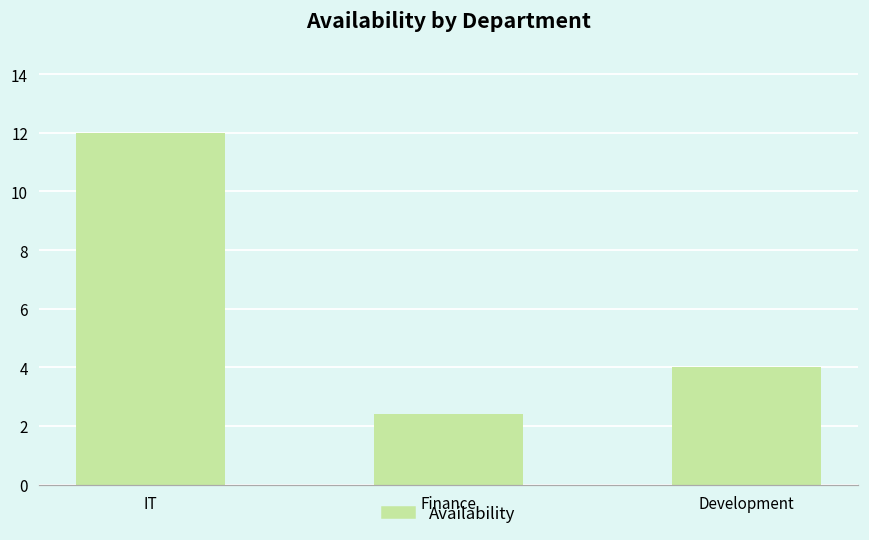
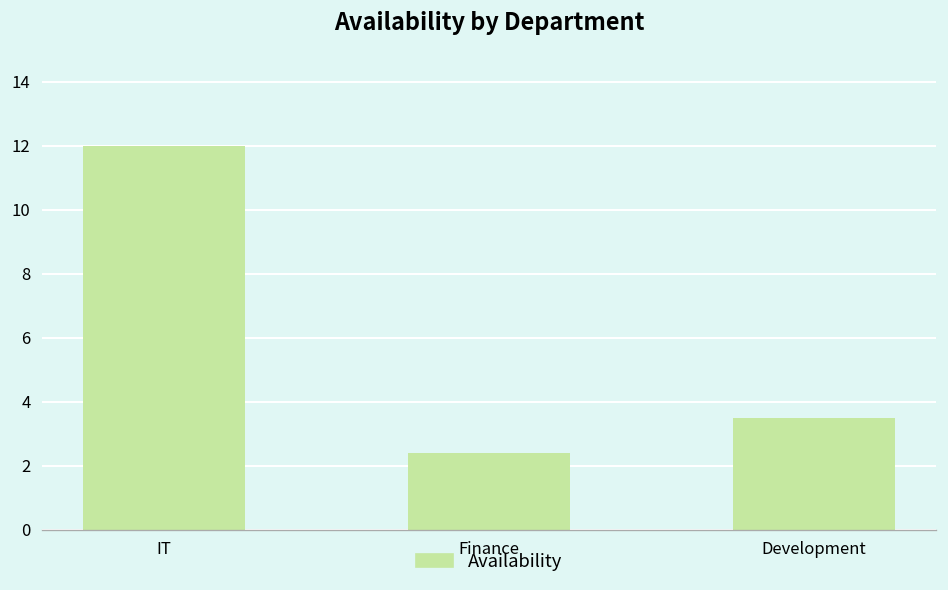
Development: 4.0 -> 3.5
